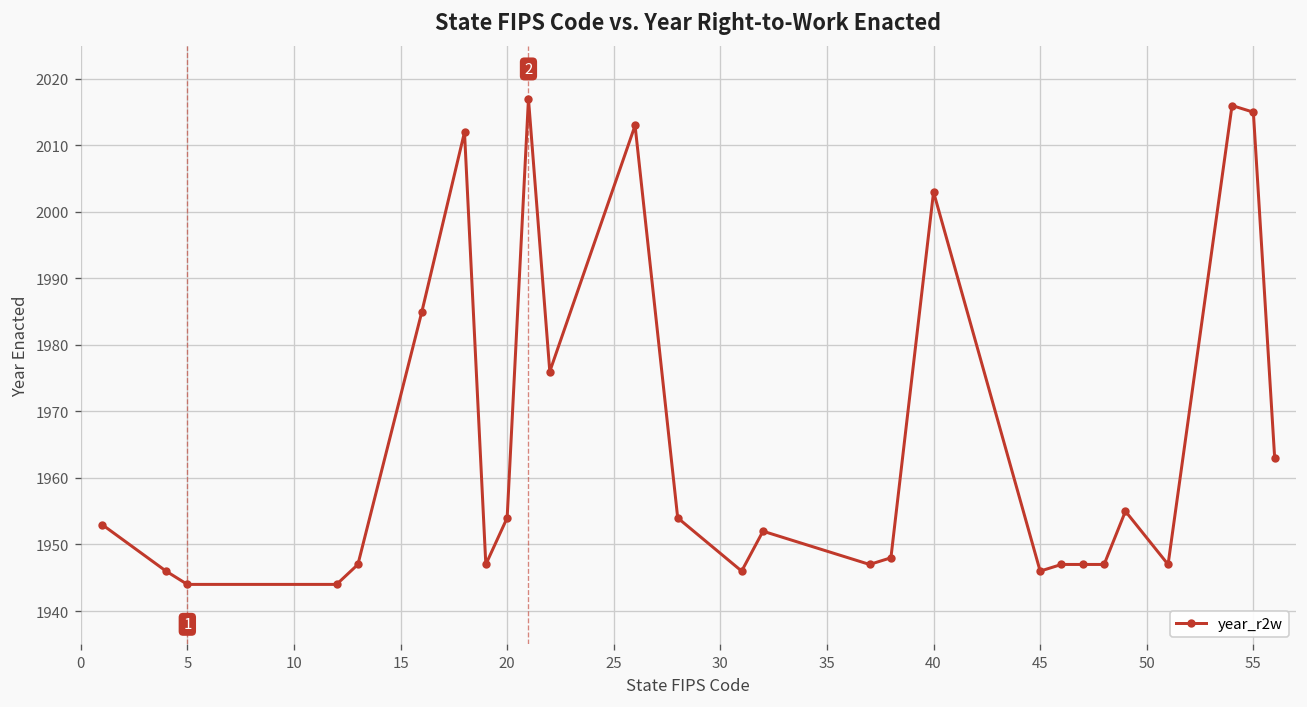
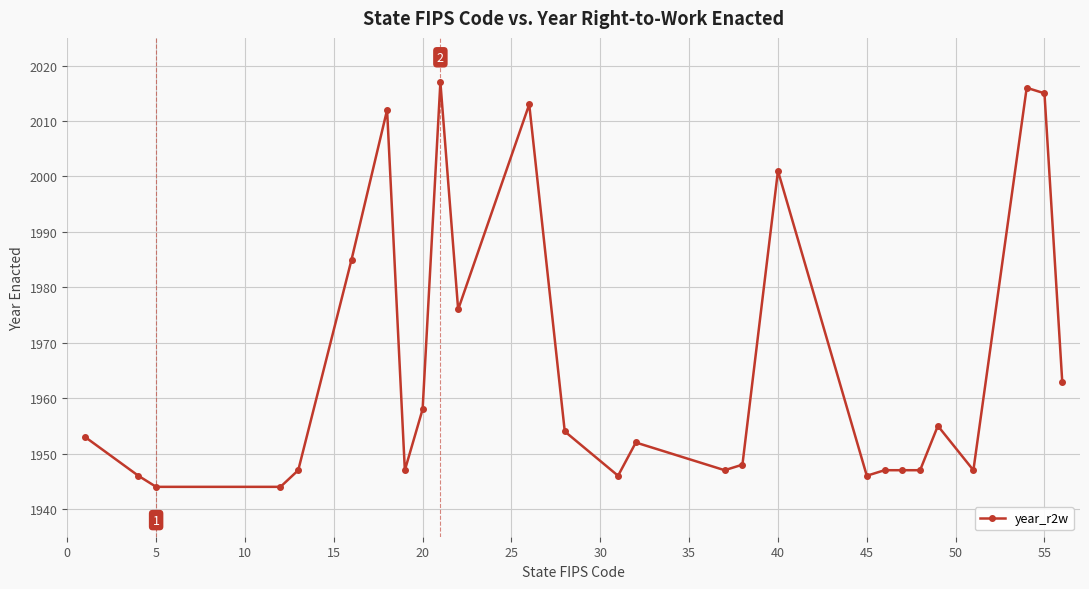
20: 1954 -> 1958
40: 2003 -> 2001
